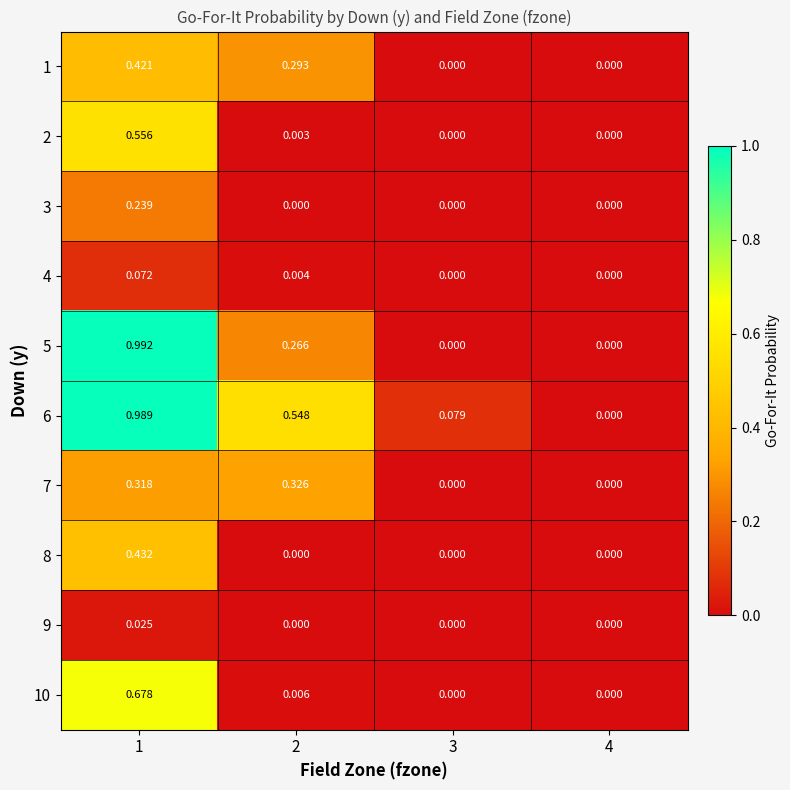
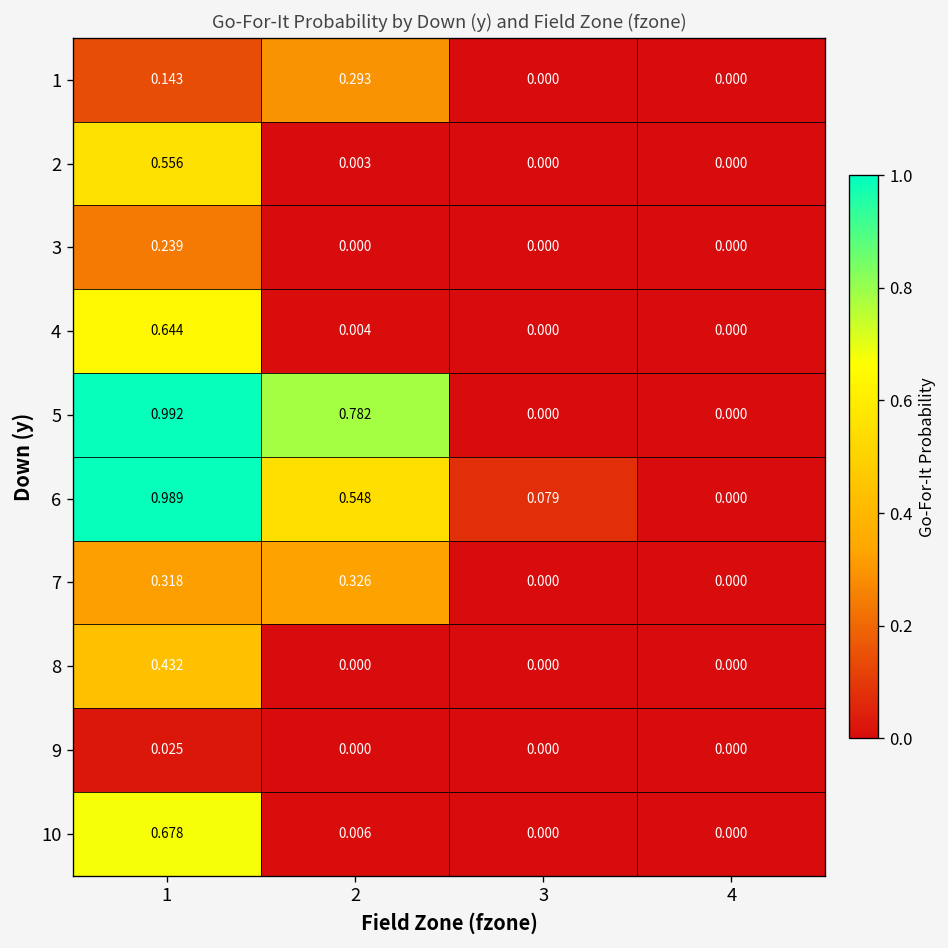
1, 1: 0.421 -> 0.143
4, 1: 0.072 -> 0.644
5, 2: 0.266 -> 0.782
